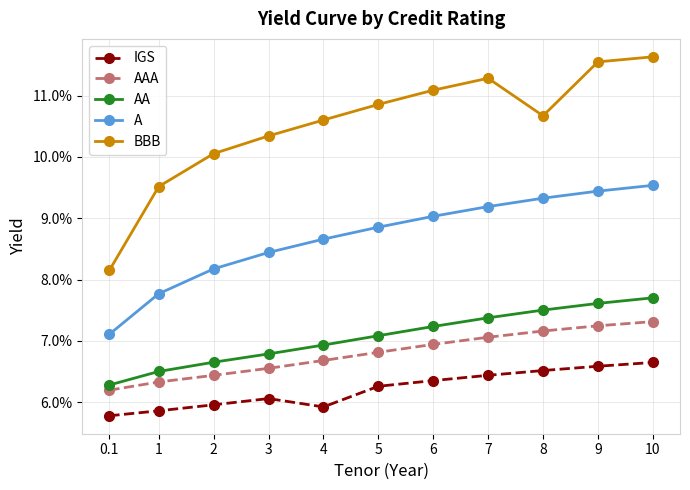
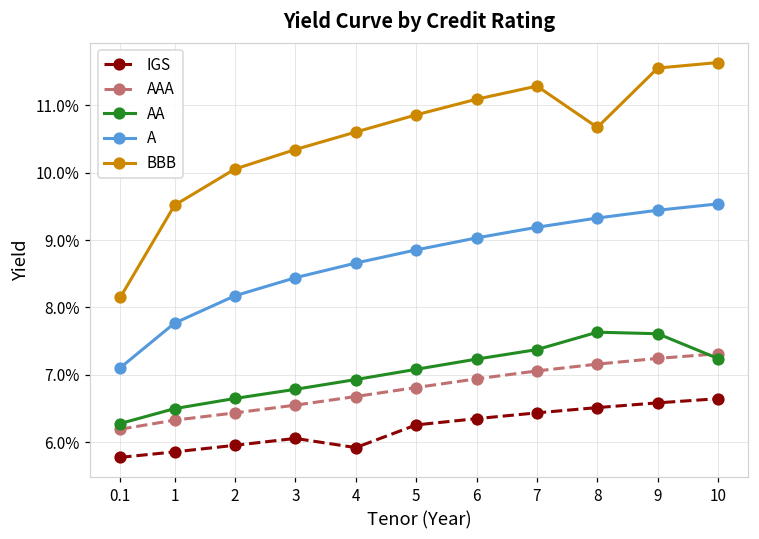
AA, 8: 7.5% -> 7.6%
AA, 10: 7.7% -> 7.2%
